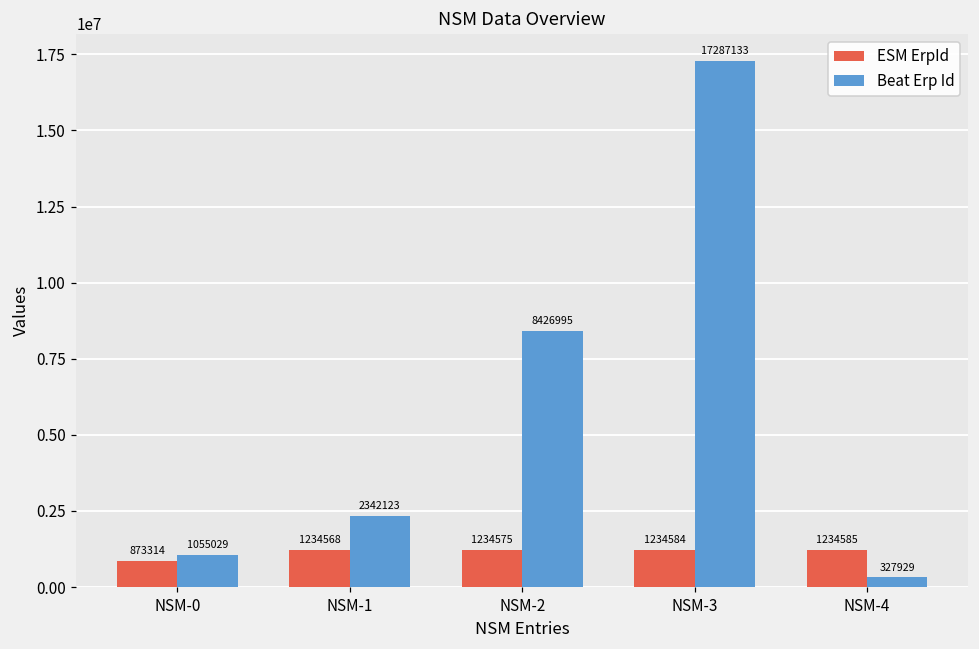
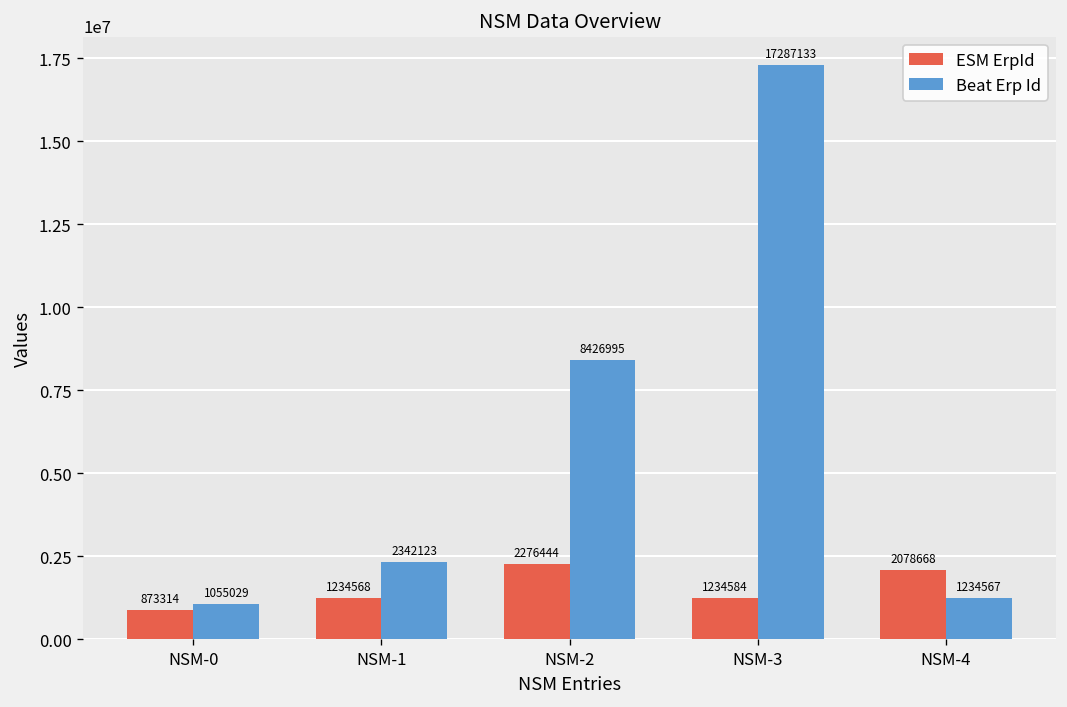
ESM ErpId, NSM-2: 1234575 -> 2276444
ESM ErpId, NSM-4: 1234585 -> 2078668
Beat Erp Id, NSM-4: 327929 -> 1234567
